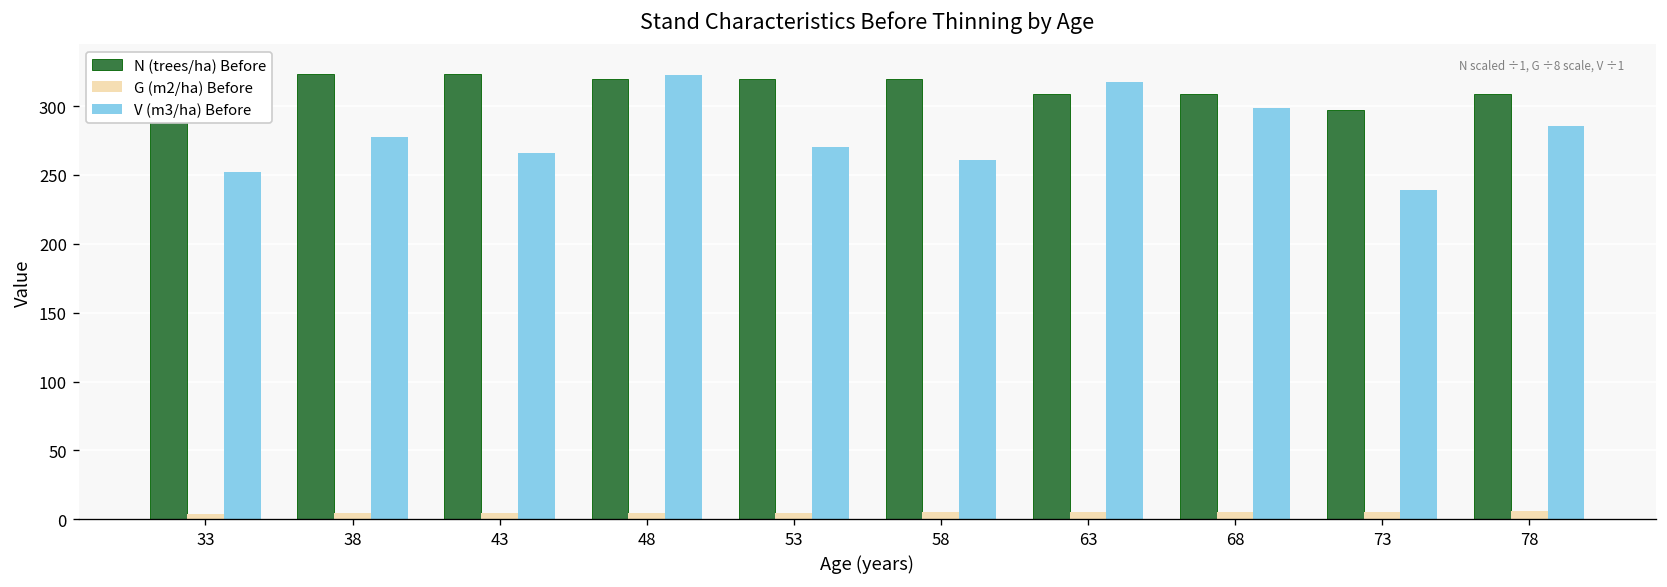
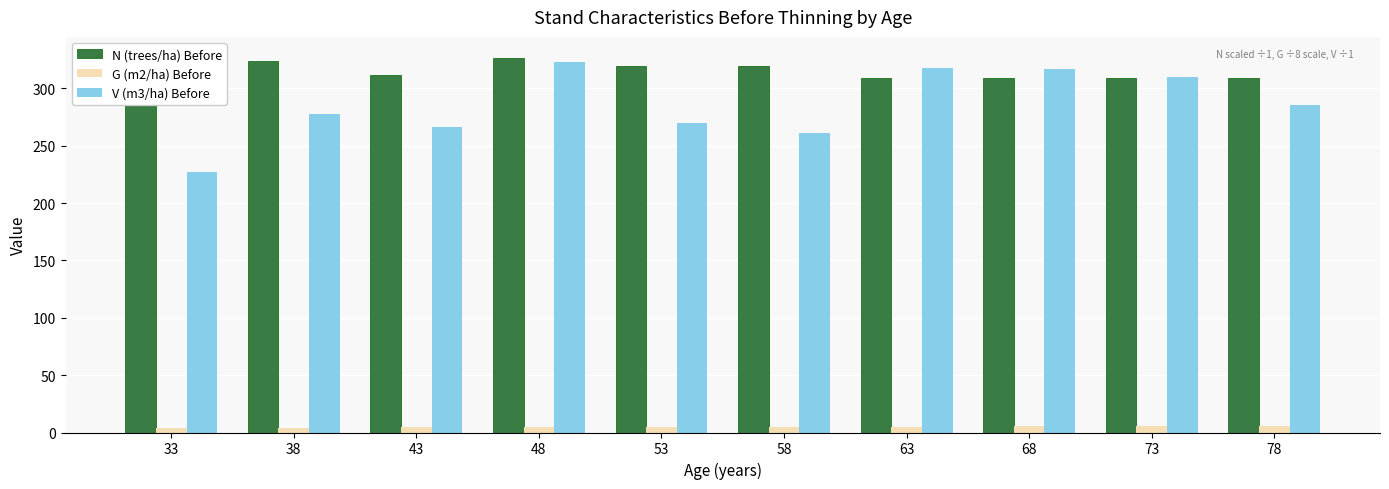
V (m3/ha) Before, 33: 252 -> 227
N (trees/ha) Before, 43: 324 -> 312
N (trees/ha) Before, 48: 319 -> 327
V (m3/ha) Before, 68: 299 -> 317
N (trees/ha) Before, 73: 297 -> 309
V (m3/ha) Before, 73: 239 -> 310
